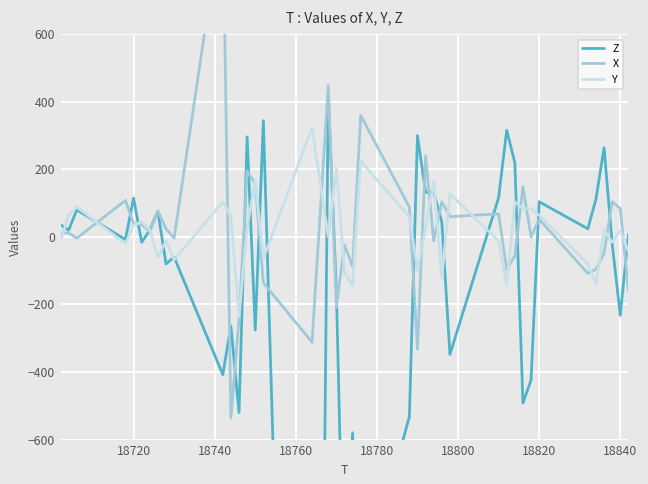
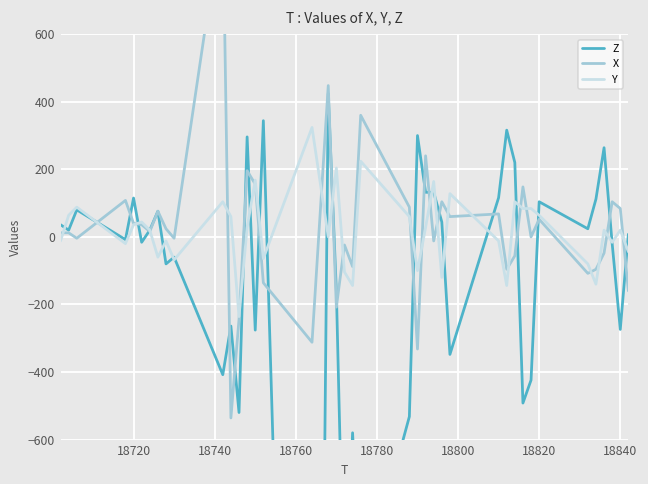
Z, 18840: -230 -> -270
